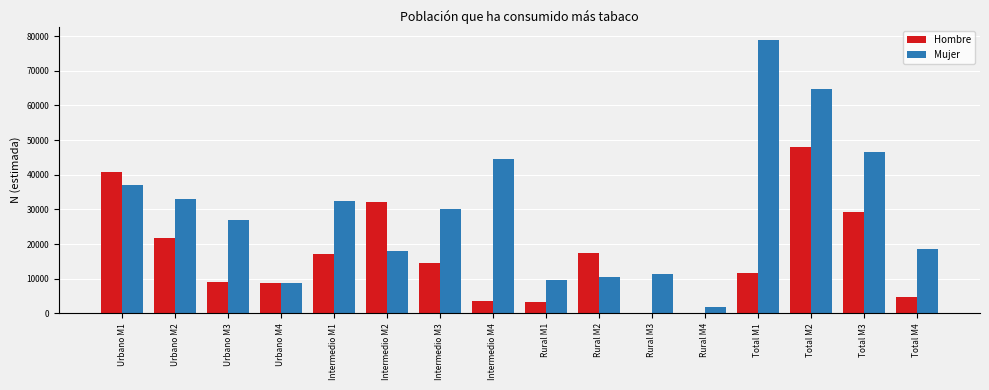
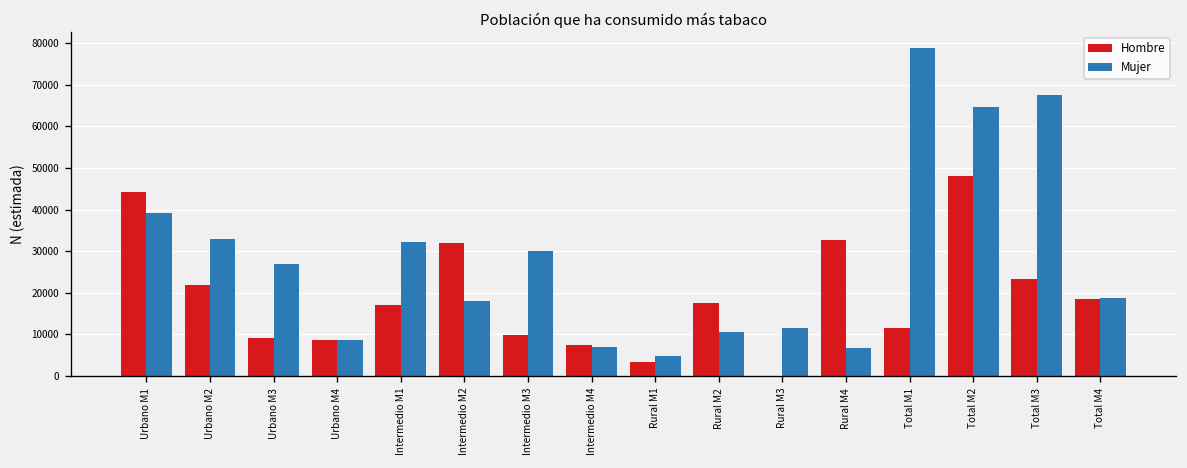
Hombre, Urbano M1: 41000 -> 44000
Mujer, Urbano M1: 37000 -> 39000
Hombre, Intermedio M3: 14000 -> 10000
Hombre, Intermedio M4: 4000 -> 7000
Mujer, Intermedio M4: 45000 -> 7000
Mujer, Rural M1: 10000 -> 5000
Hombre, Rural M4: 0 -> 33000
Mujer, Rural M4: 2000 -> 7000
Hombre, Total M3: 29000 -> 23000
Mujer, Total M3: 47000 -> 68000
Hombre, Total M4: 5000 -> 18000
